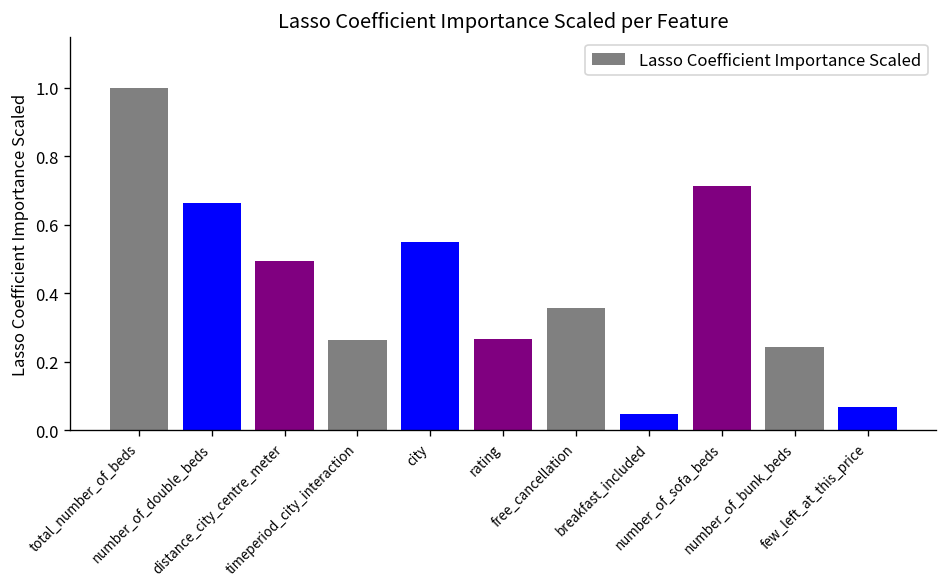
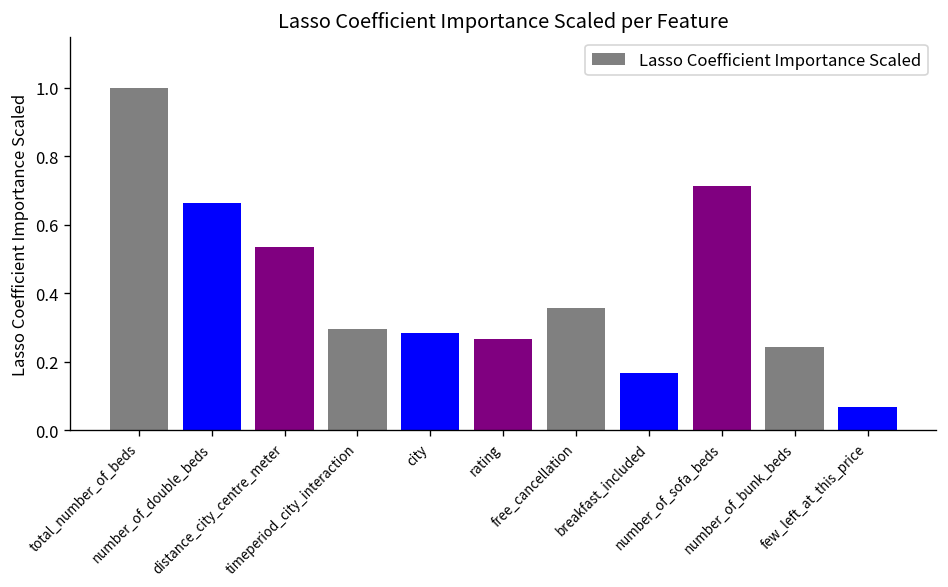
distance_city_centre_meter: 0.49 -> 0.54
timeperiod_city_interaction: 0.26 -> 0.30
city: 0.55 -> 0.28
breakfast_included: 0.05 -> 0.17
